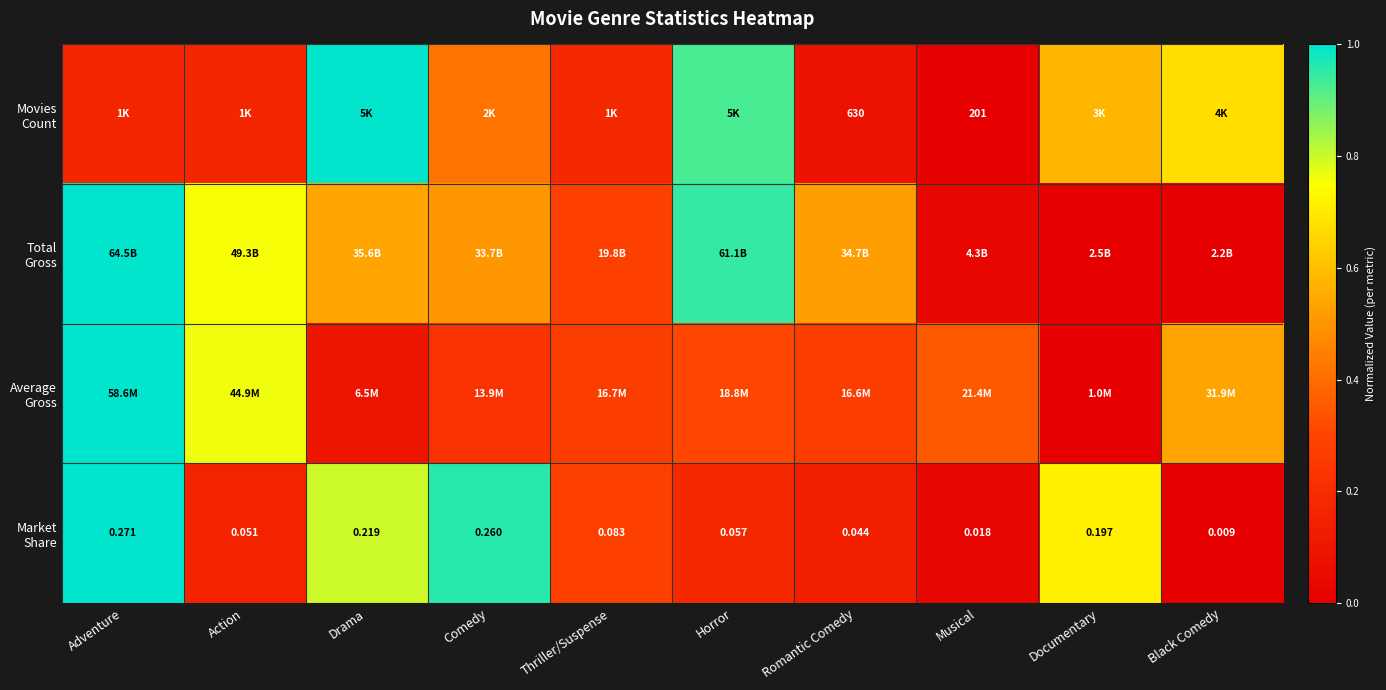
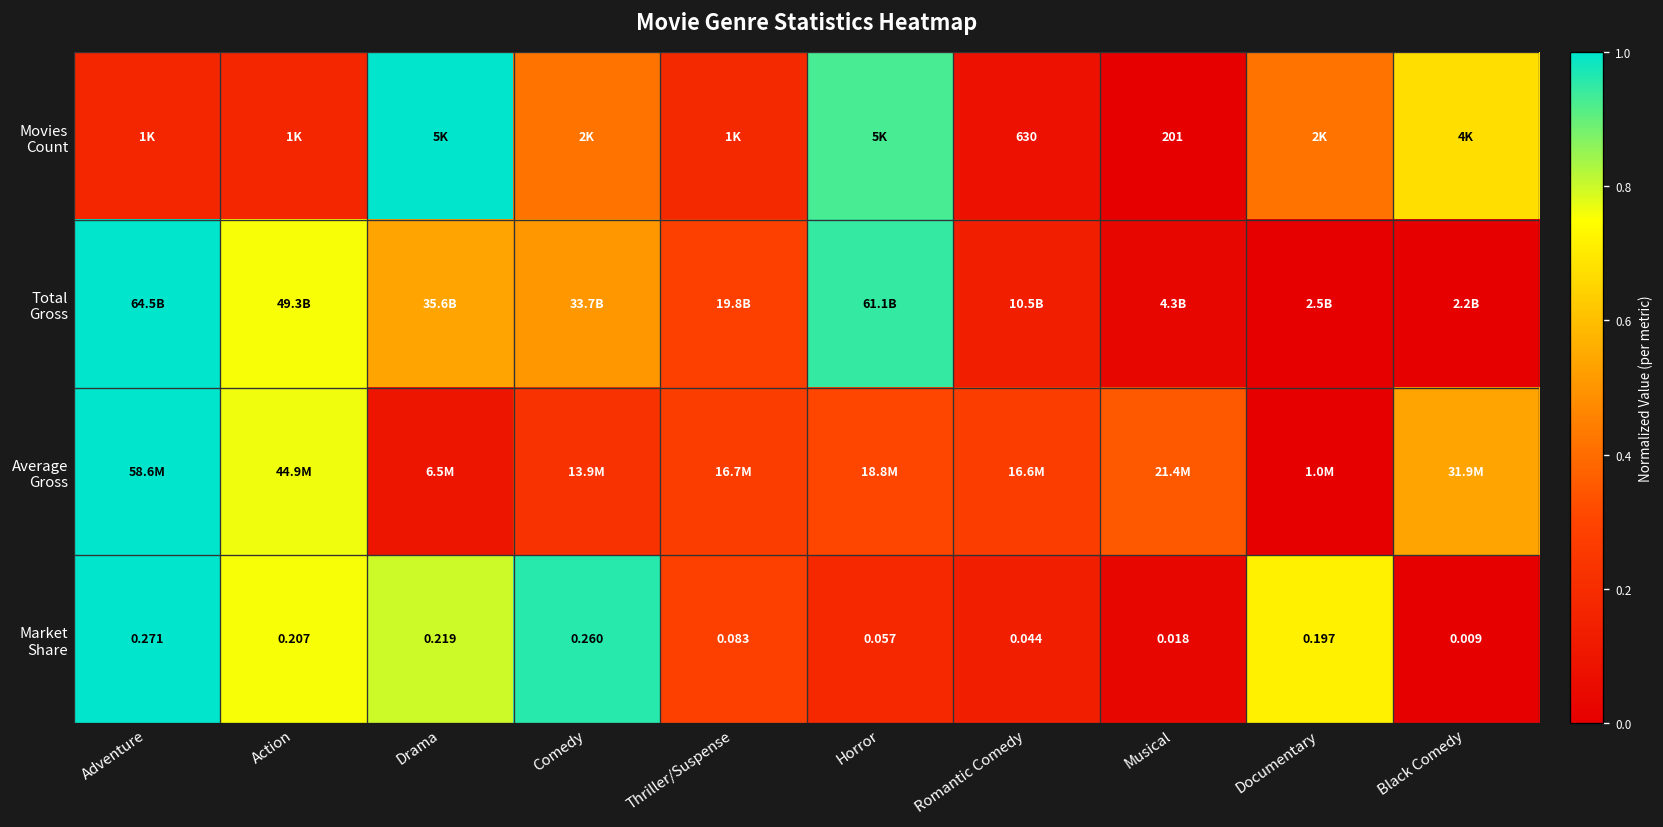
Movies Count, Documentary: 3K -> 2K
Total Gross, Romantic Comedy: 34.7B -> 10.5B
Market Share, Action: 0.051 -> 0.207
